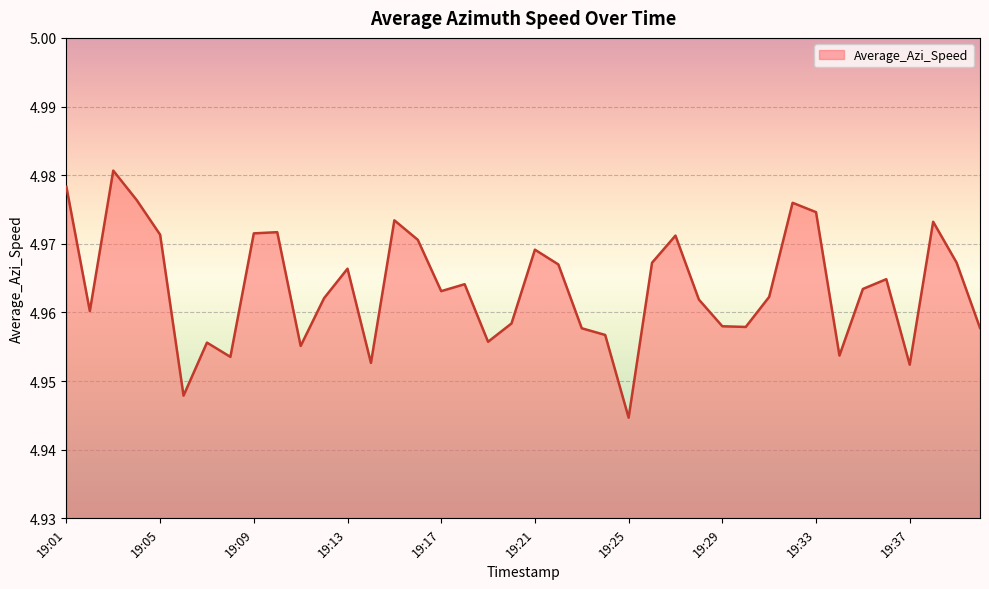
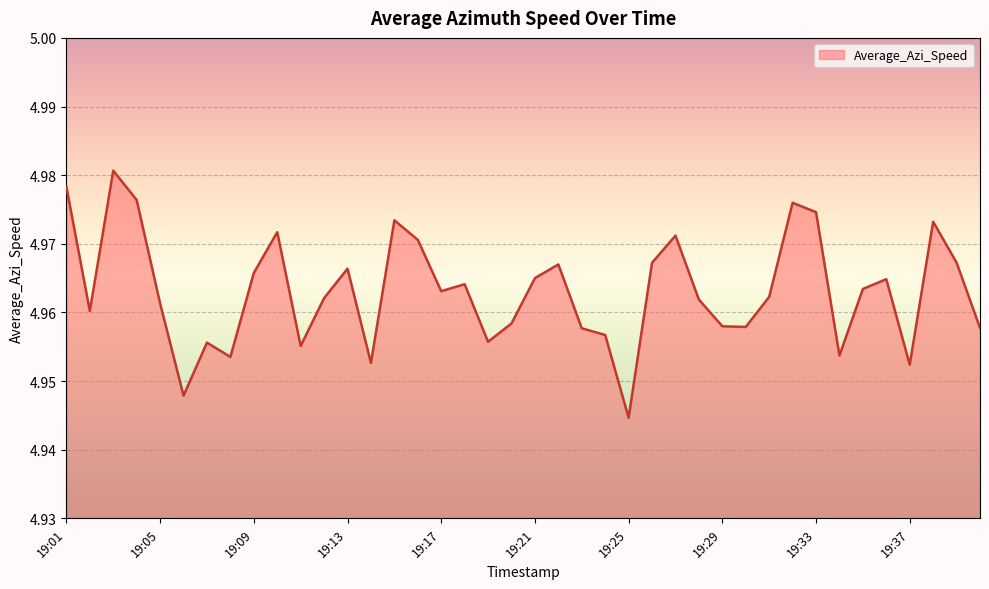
19:05: 4.971 -> 4.961
19:09: 4.972 -> 4.966
19:21: 4.969 -> 4.965
